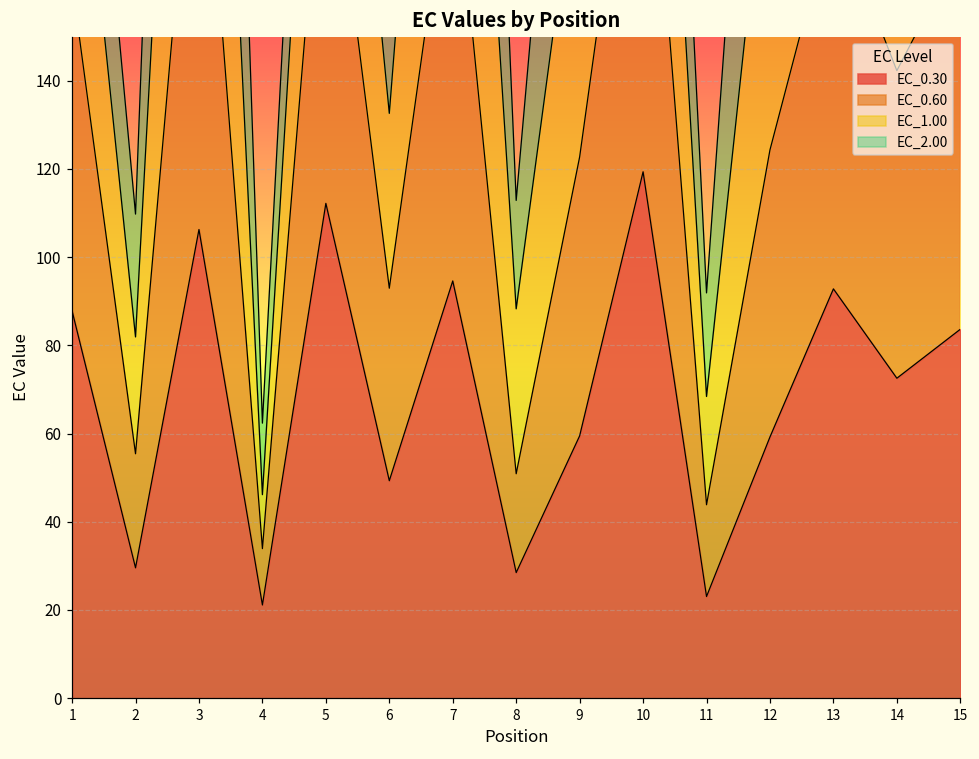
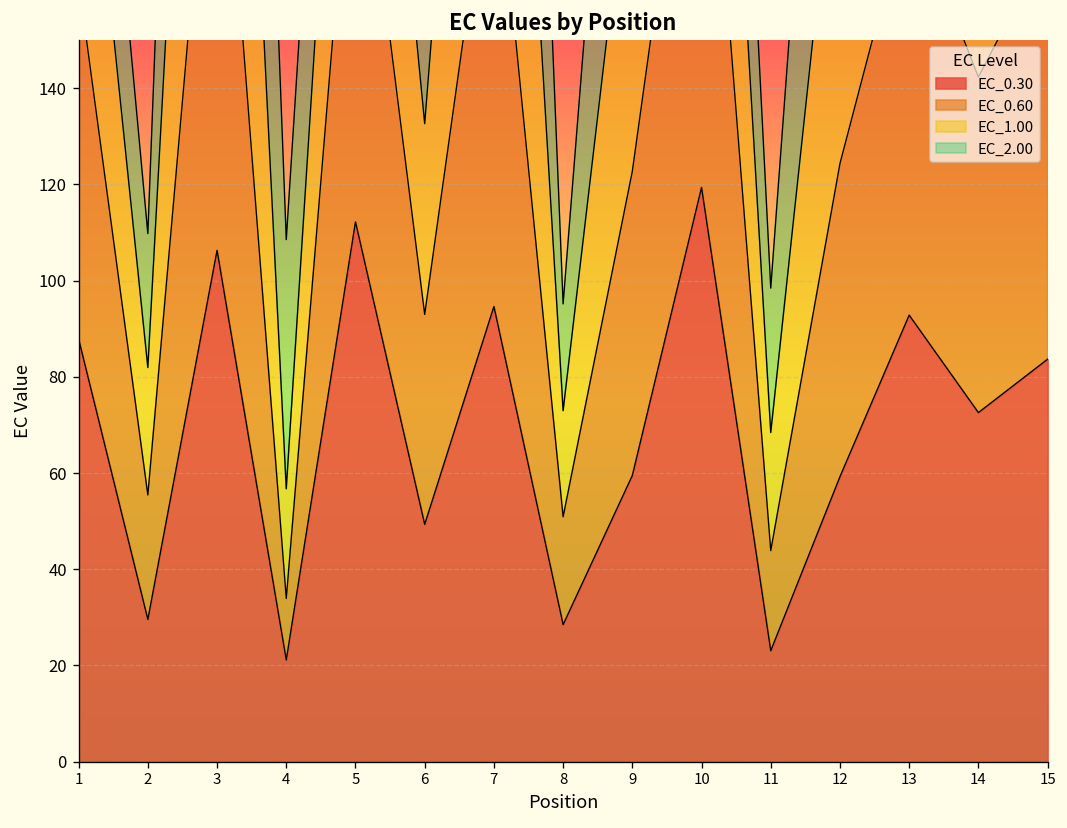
EC_1.00, 4: 12 -> 23
EC_2.00, 4: 16 -> 52
EC_1.00, 8: 37 -> 22
EC_2.00, 8: 25 -> 22
EC_2.00, 11: 23 -> 30
